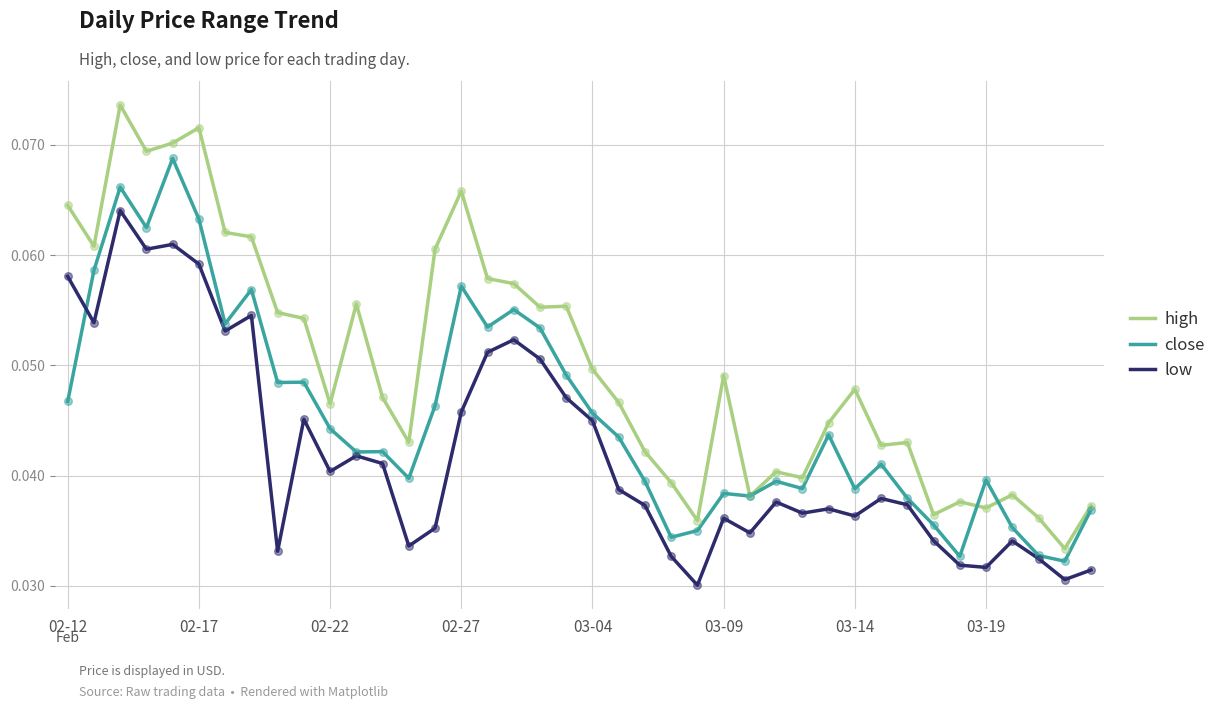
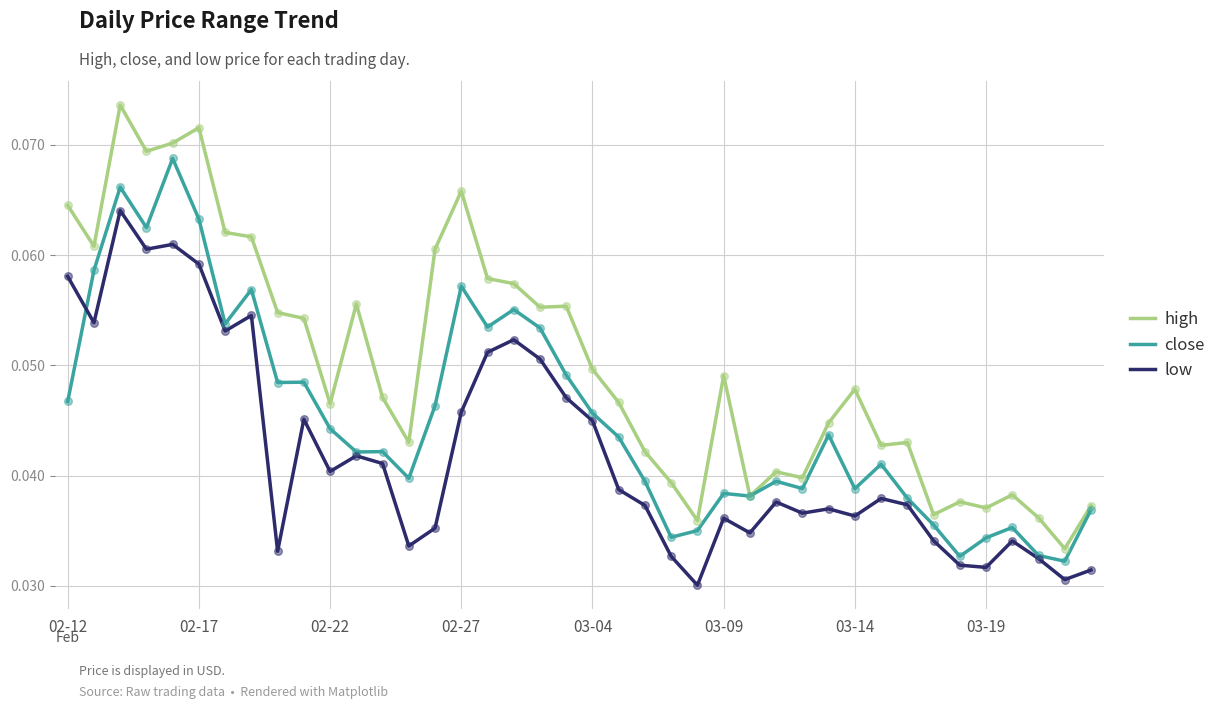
close, 03-19: 0.0396 -> 0.0344
